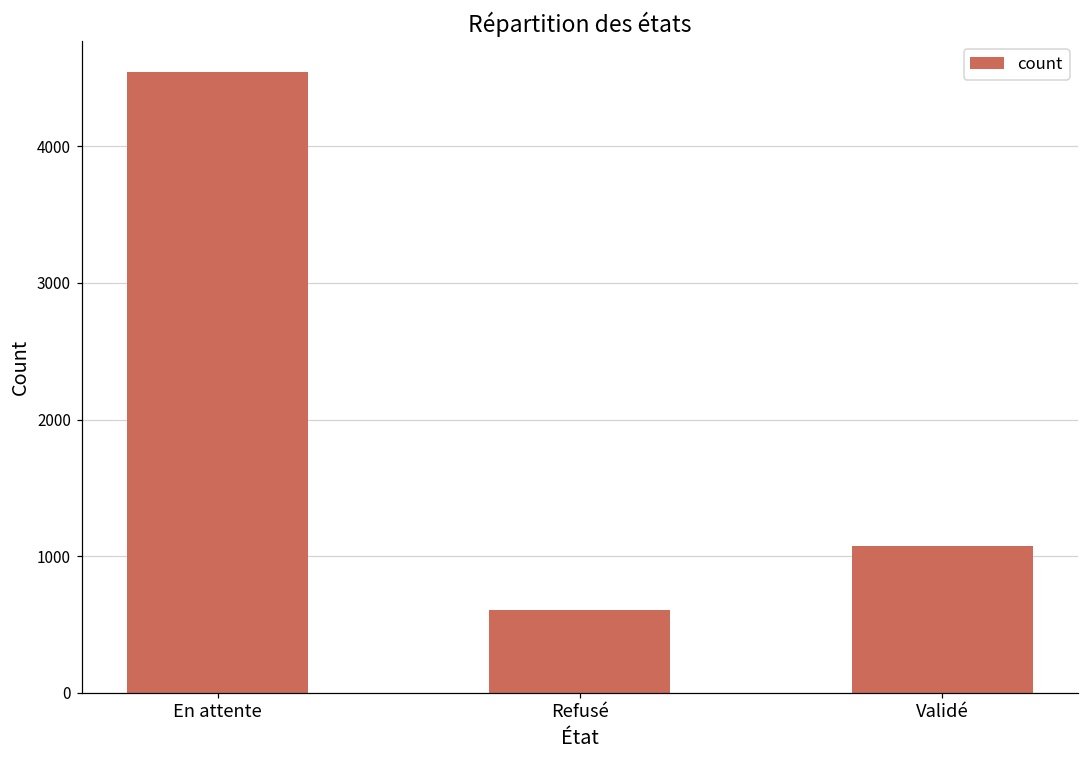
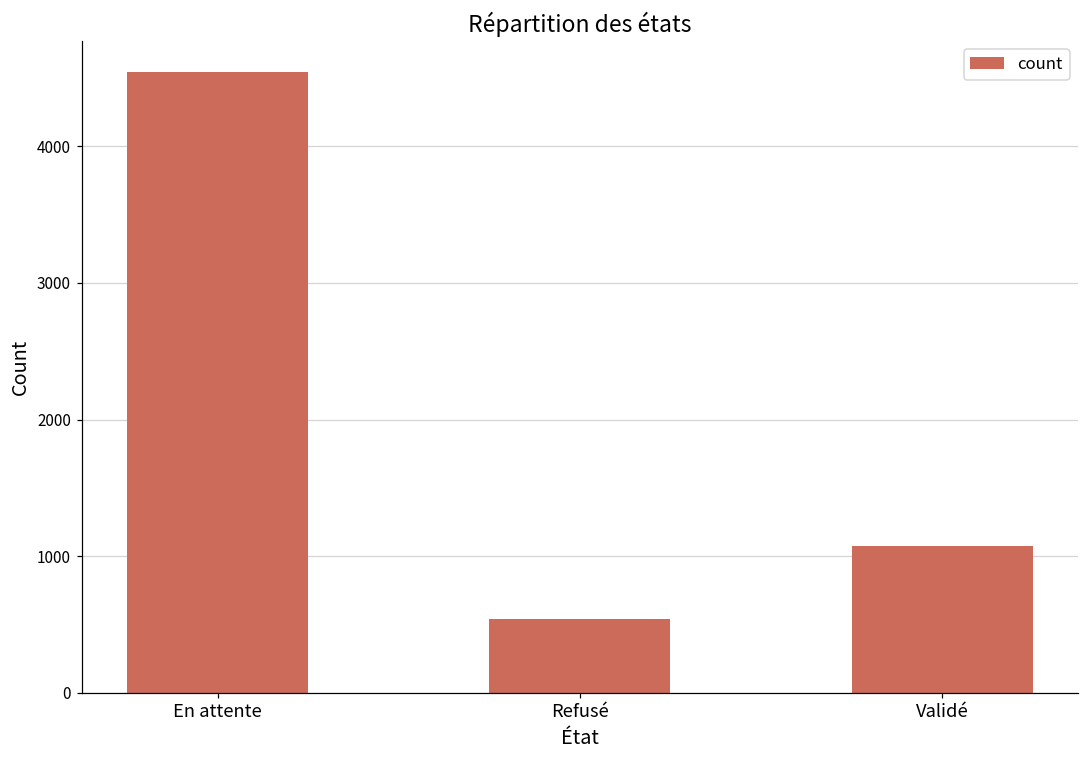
Refusé: 610 -> 540
